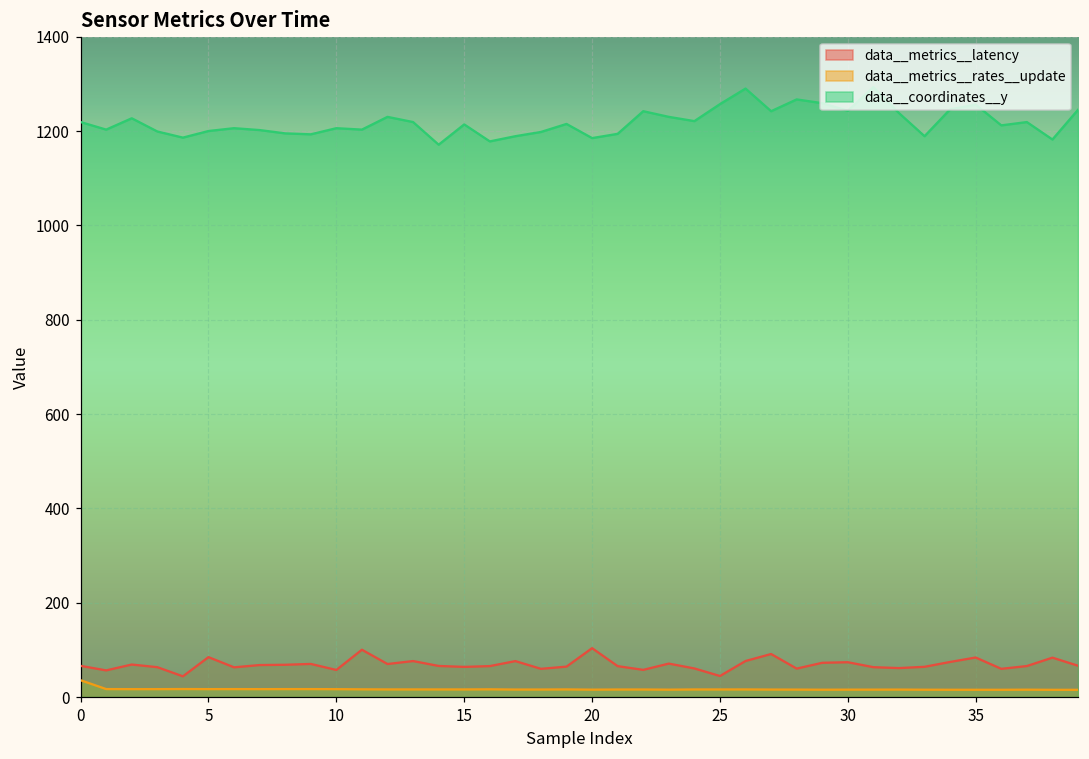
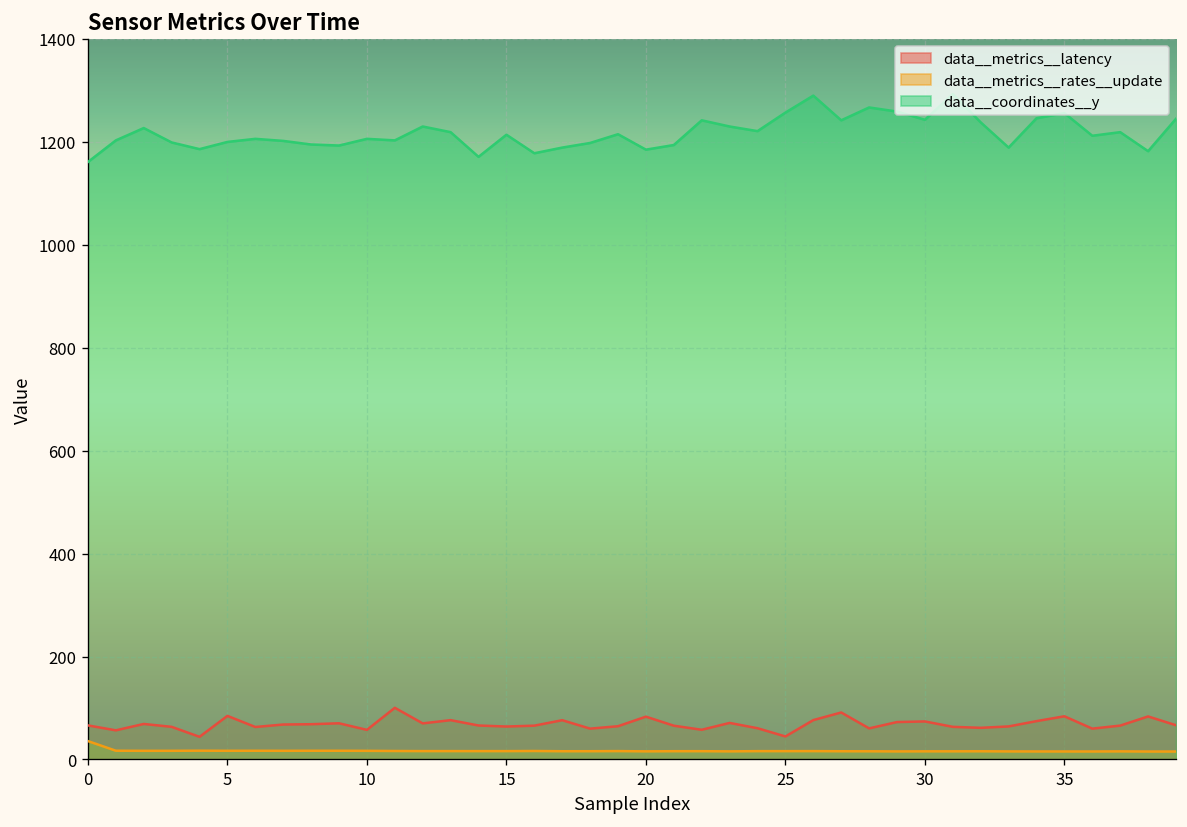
data__coordinates__y, 0: 1220 -> 1160
data__metrics__latency, 20: 100 -> 80
